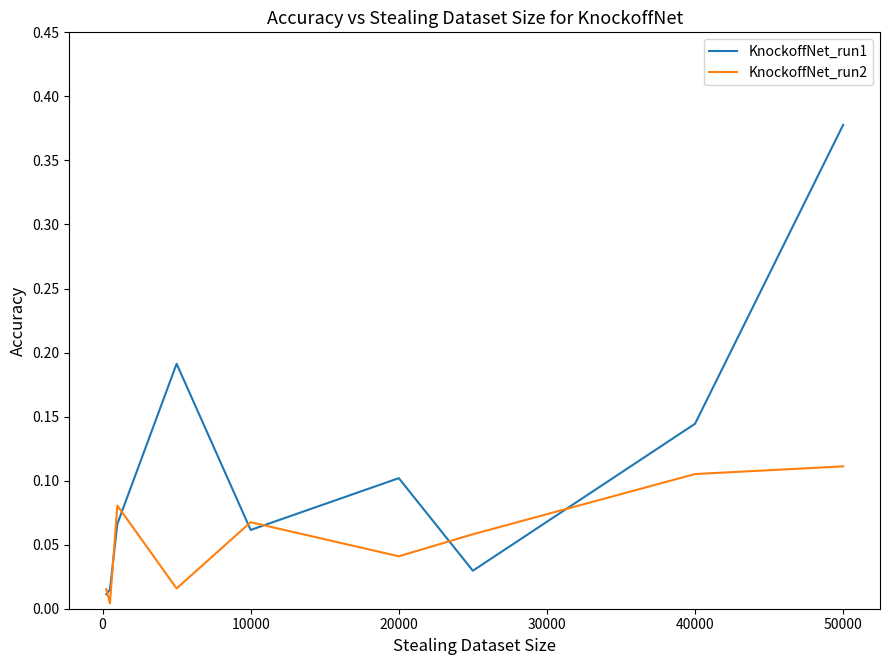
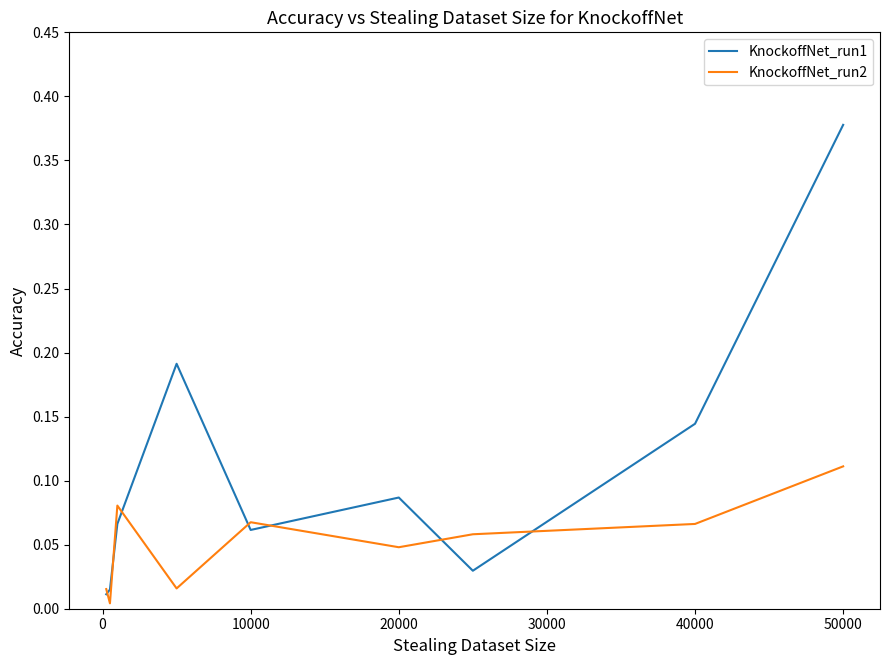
KnockoffNet_run1, 20000: 0.102 -> 0.087
KnockoffNet_run2, 20000: 0.041 -> 0.048
KnockoffNet_run2, 40000: 0.105 -> 0.066
